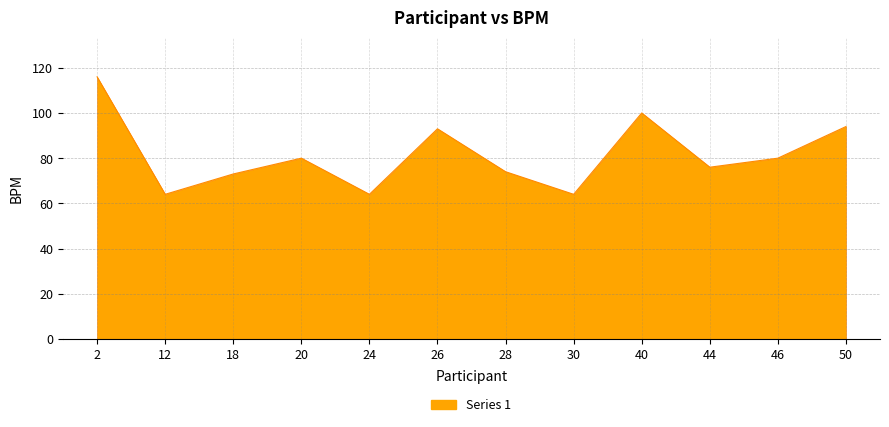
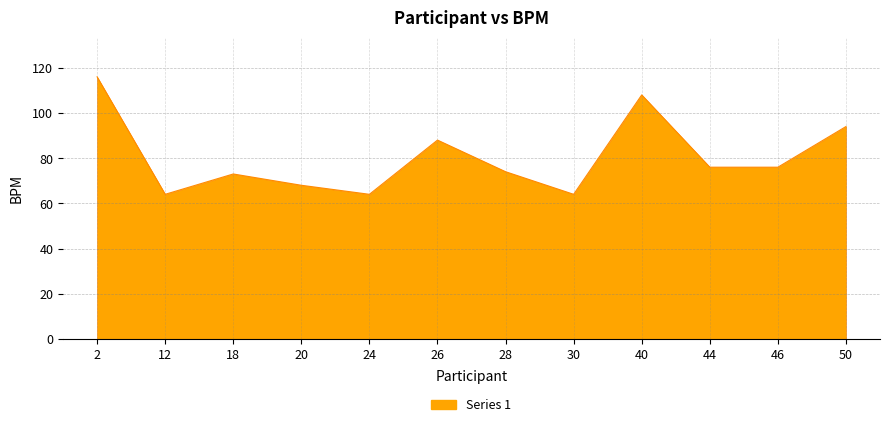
20: 80 -> 68
26: 93 -> 88
40: 100 -> 108
46: 80 -> 76
